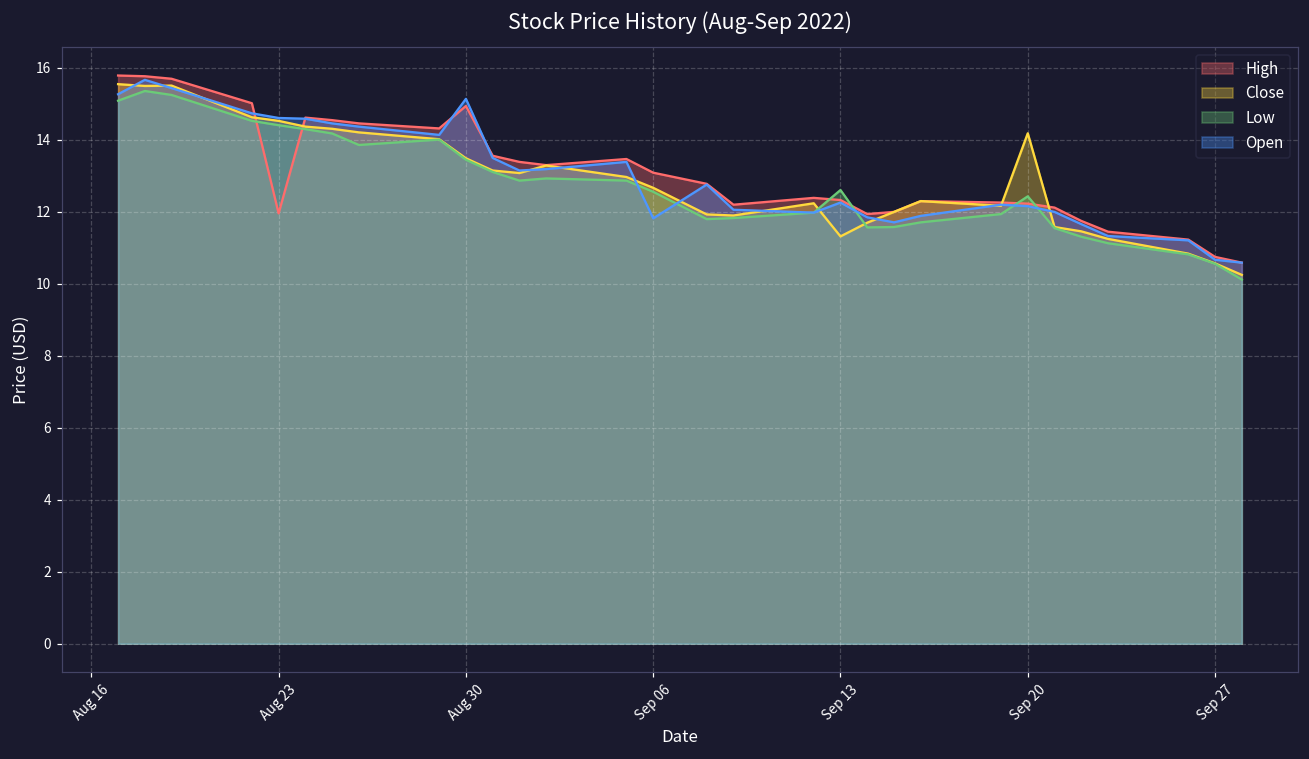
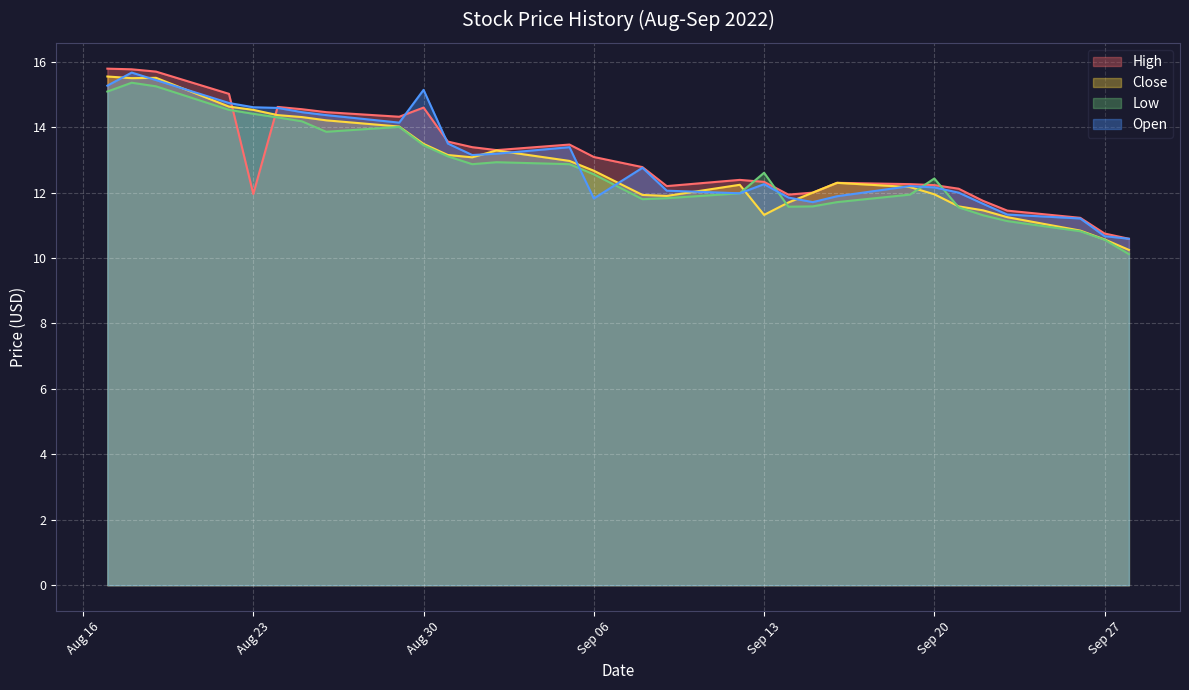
High, Aug 30: 14.9 -> 14.6
Close, Sep 20: 14.2 -> 11.9
